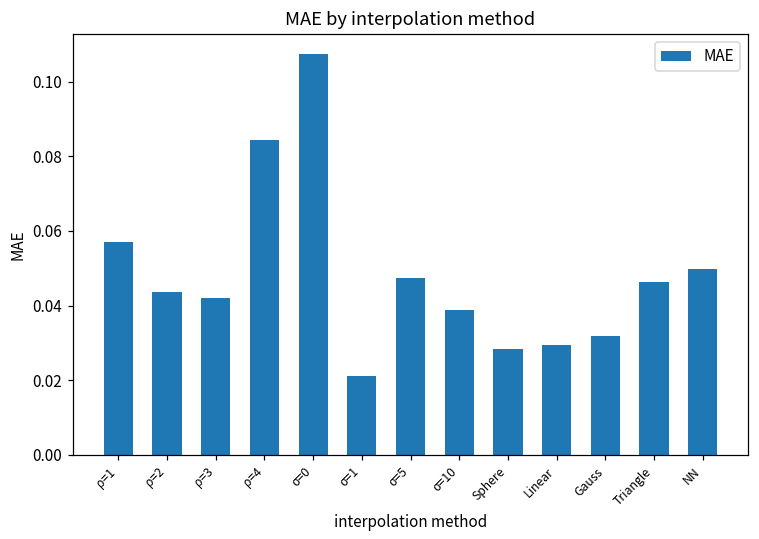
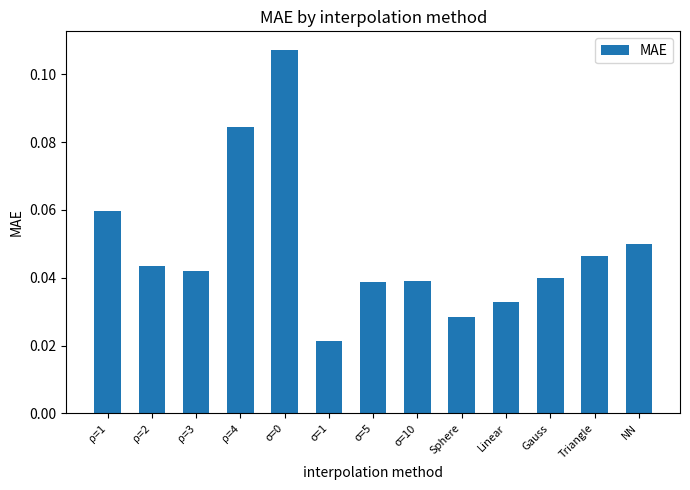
ρ=1: 0.057 -> 0.060
σ=5: 0.047 -> 0.039
Linear: 0.029 -> 0.033
Gauss: 0.032 -> 0.040
